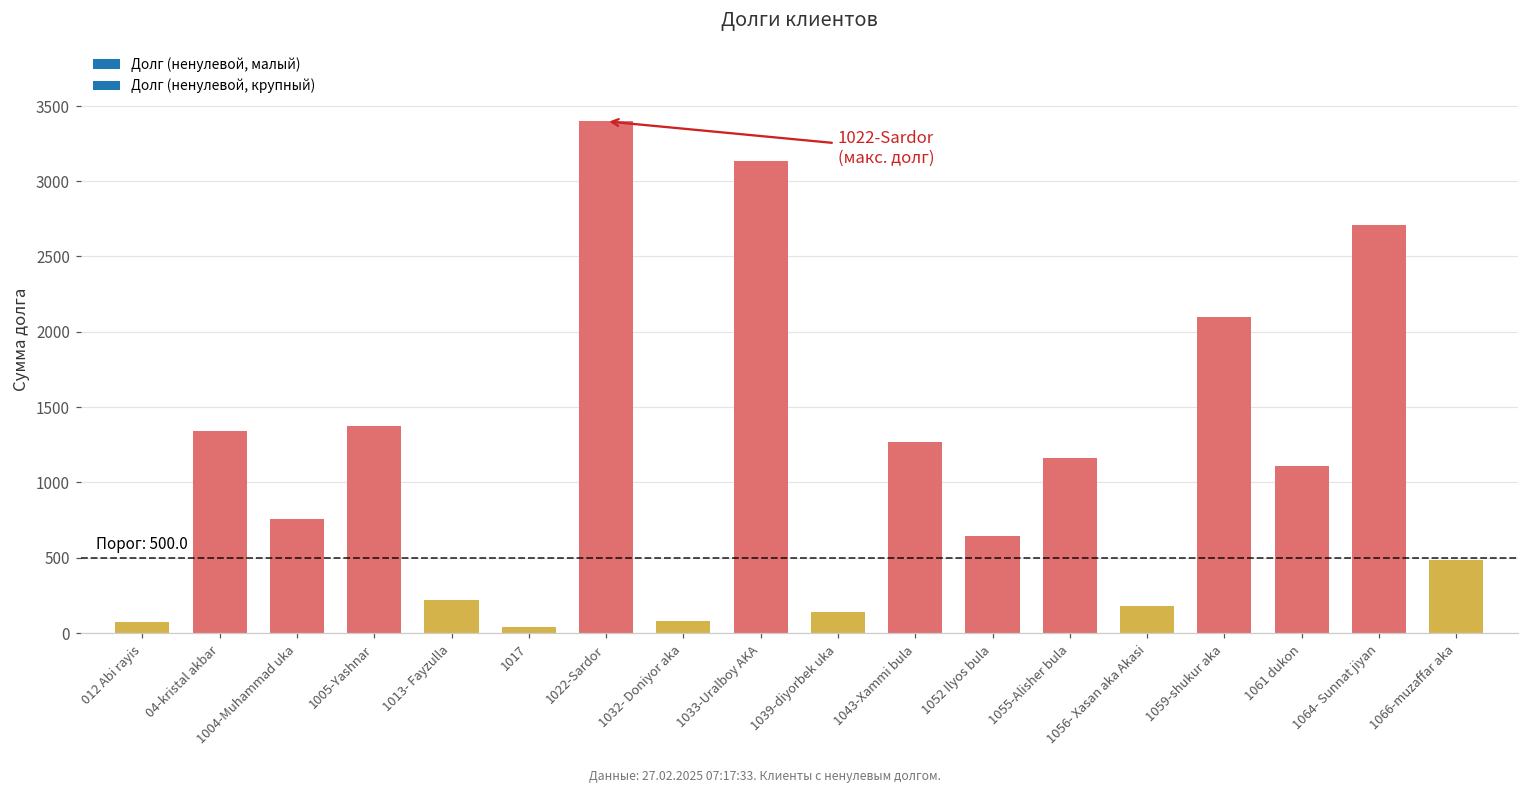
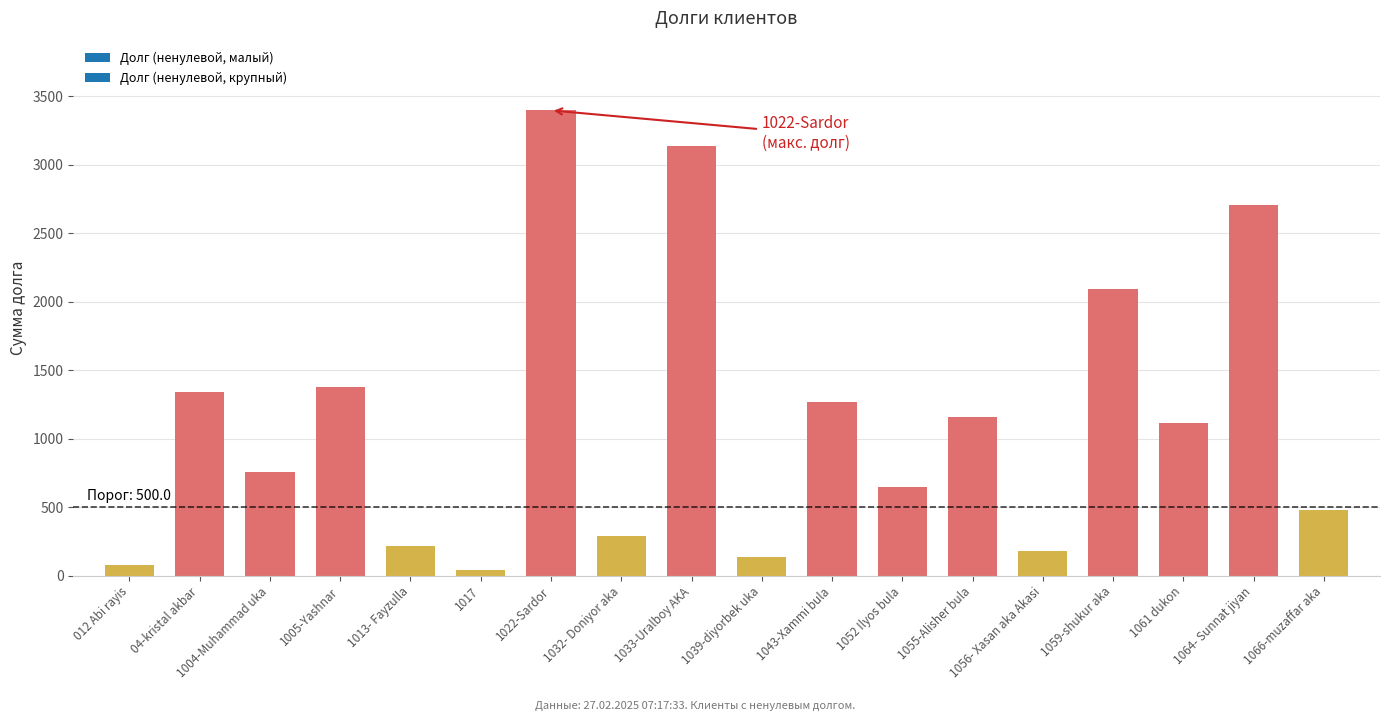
1032- Doniyor aka: 80 -> 290
